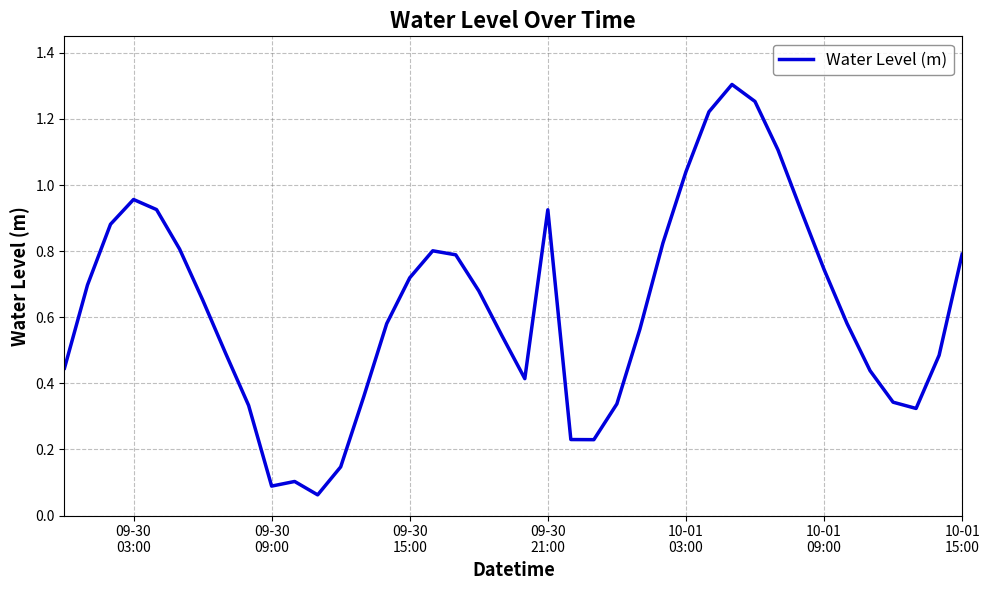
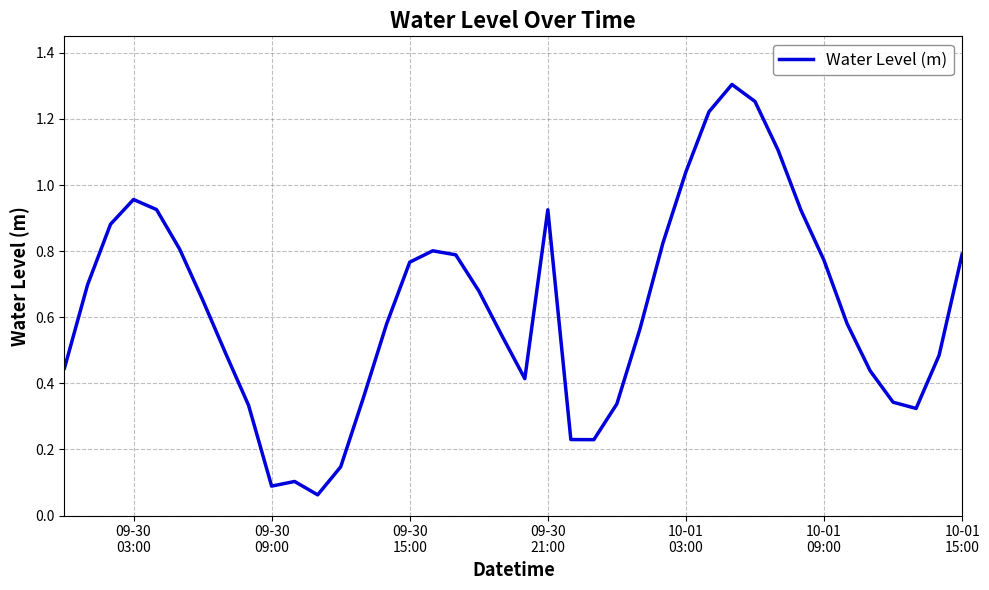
09-30 15:00: 0.72 -> 0.77
10-01 09:00: 0.74 -> 0.77
